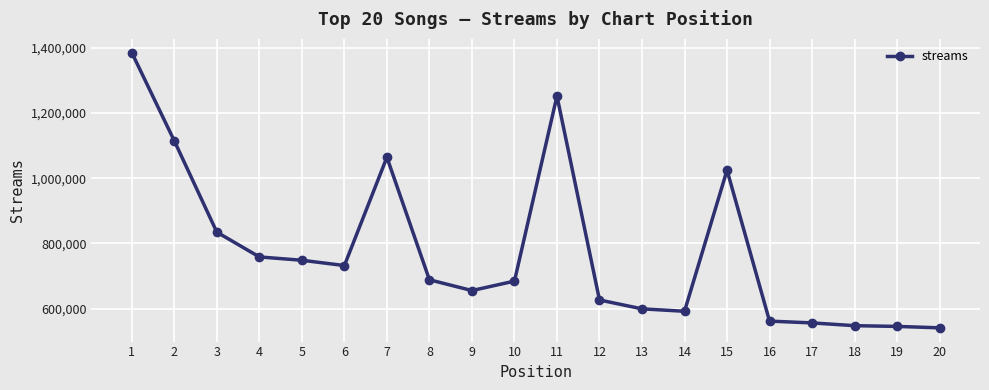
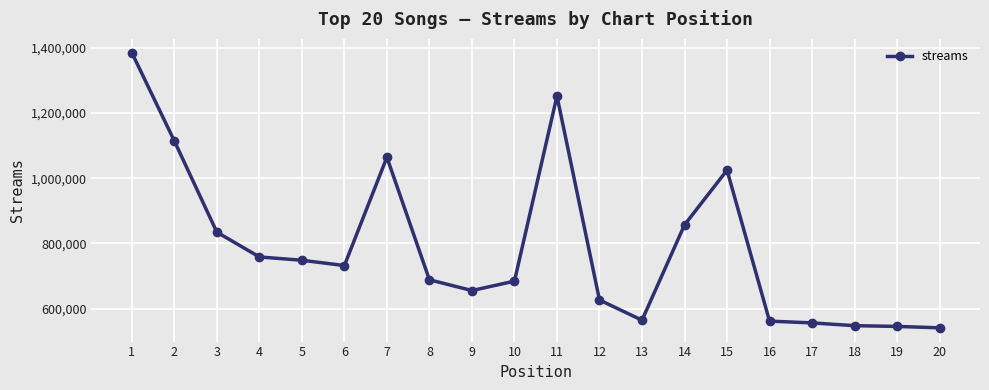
13: 600,000 -> 560,000
14: 590,000 -> 860,000
